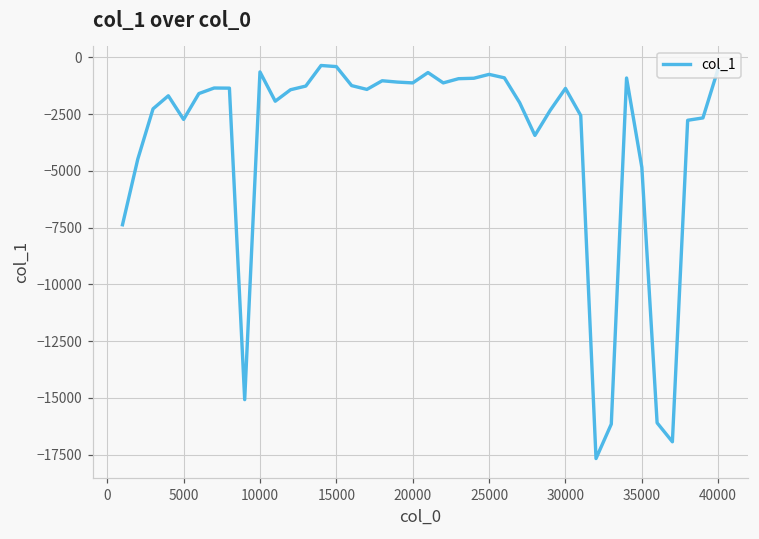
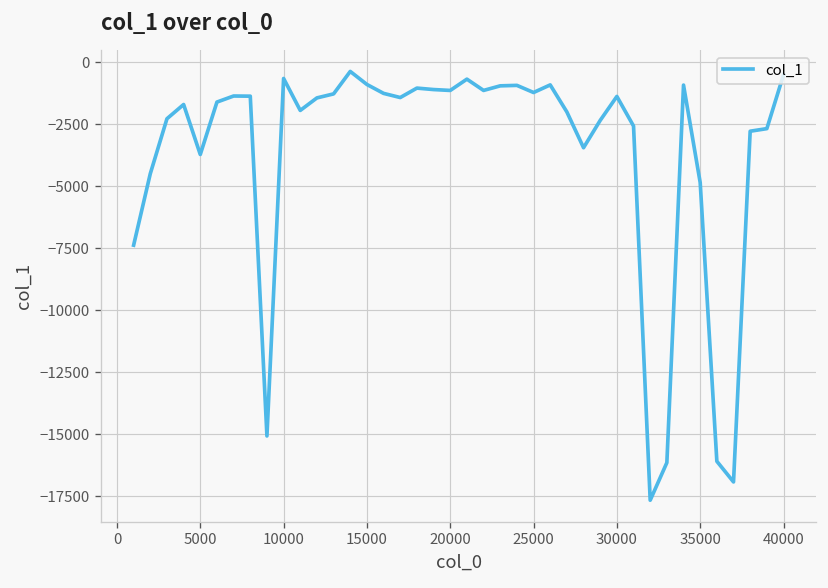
5000: -2700 -> -3700
15000: -400 -> -900
25000: -800 -> -1200
